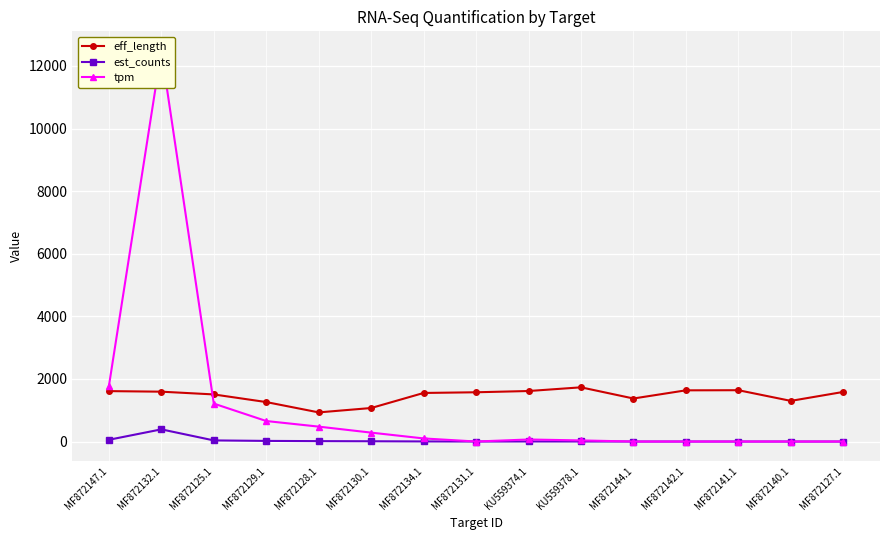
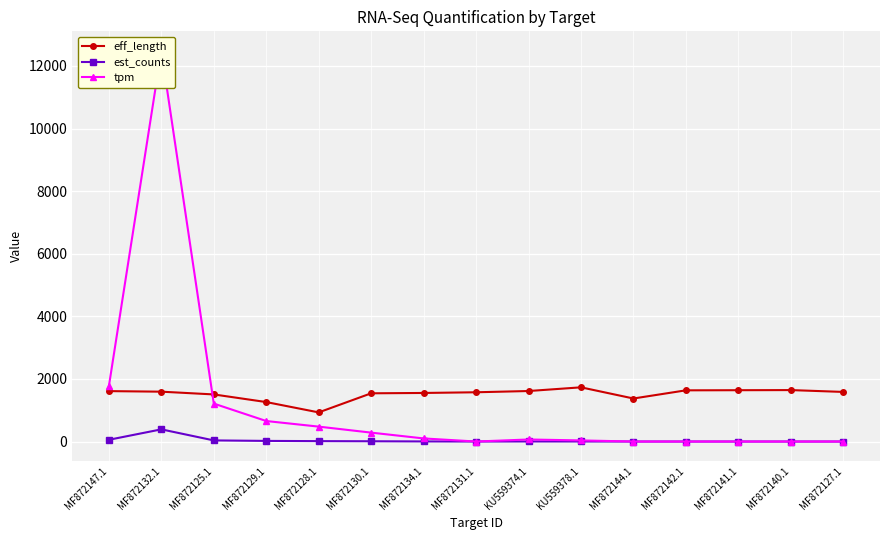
eff_length, MF872130.1: 1100 -> 1500
eff_length, MF872140.1: 1300 -> 1600
